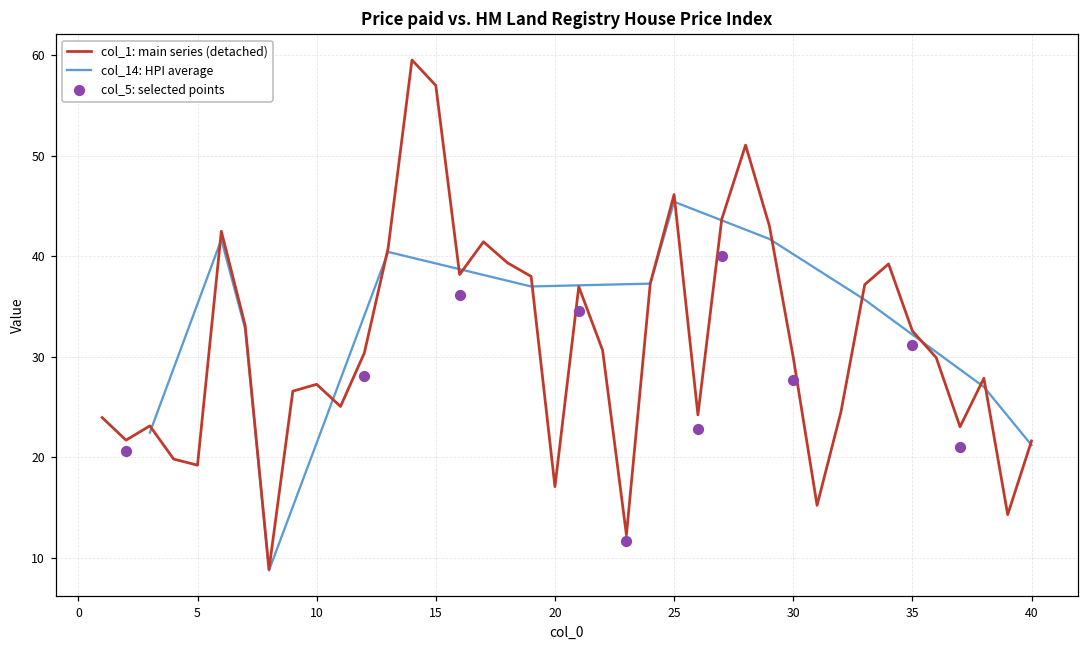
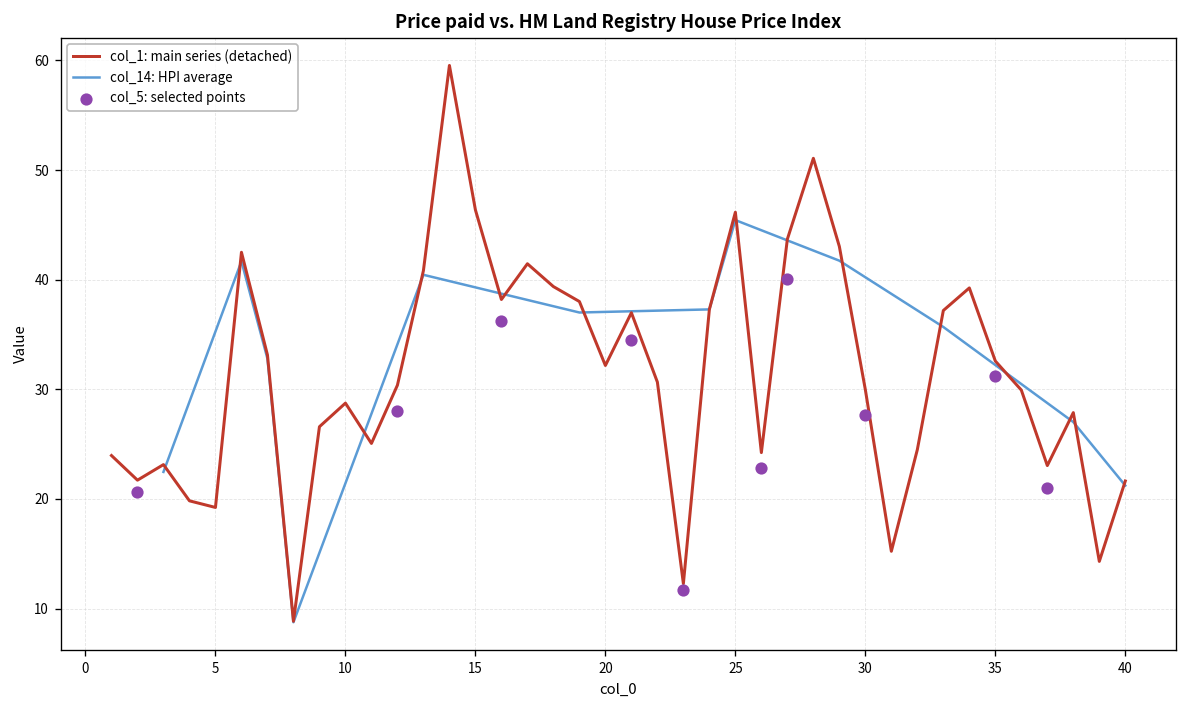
col_1: main series (detached), 10: 27 -> 29
col_1: main series (detached), 15: 57 -> 46
col_1: main series (detached), 20: 17 -> 32
